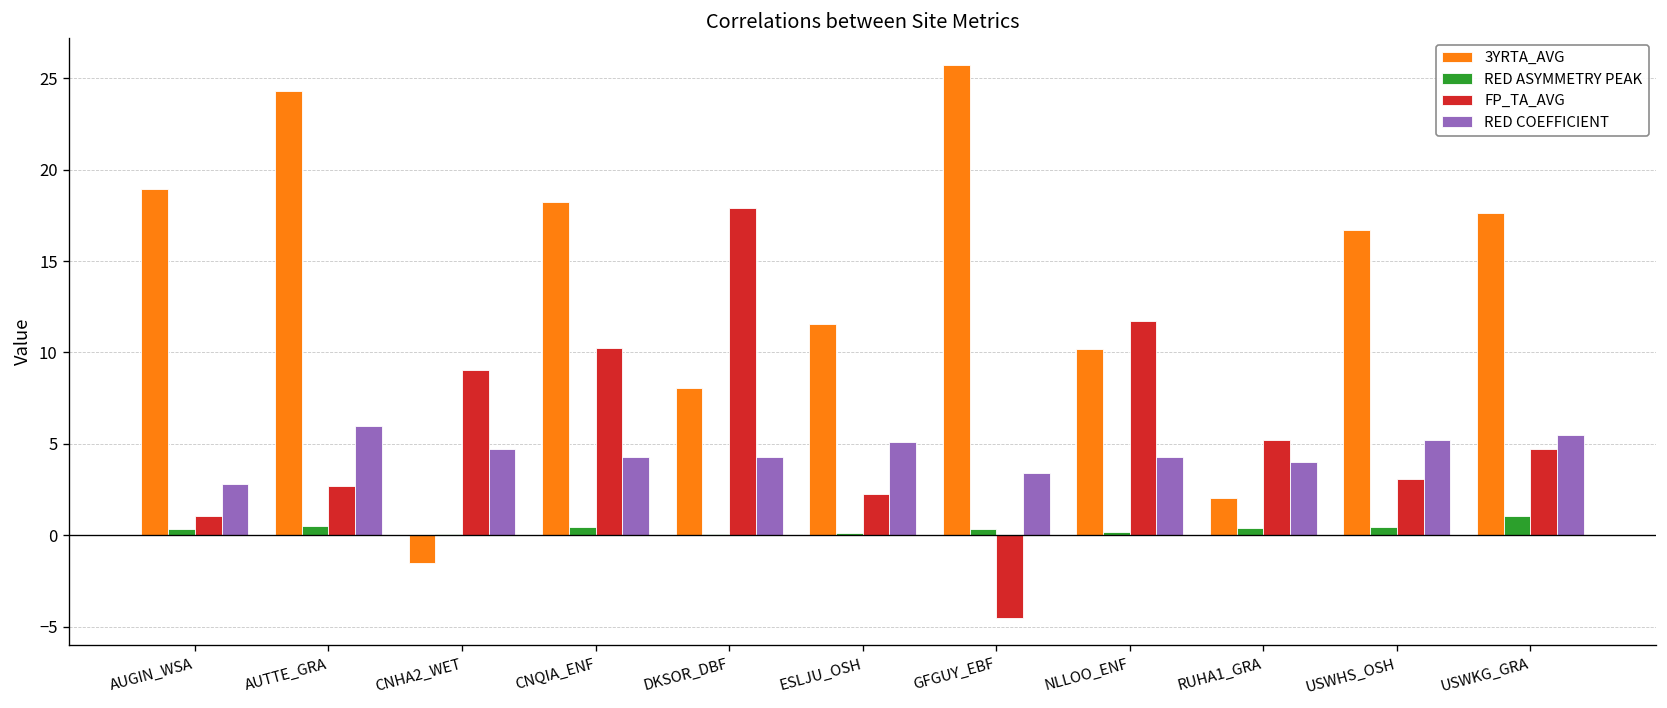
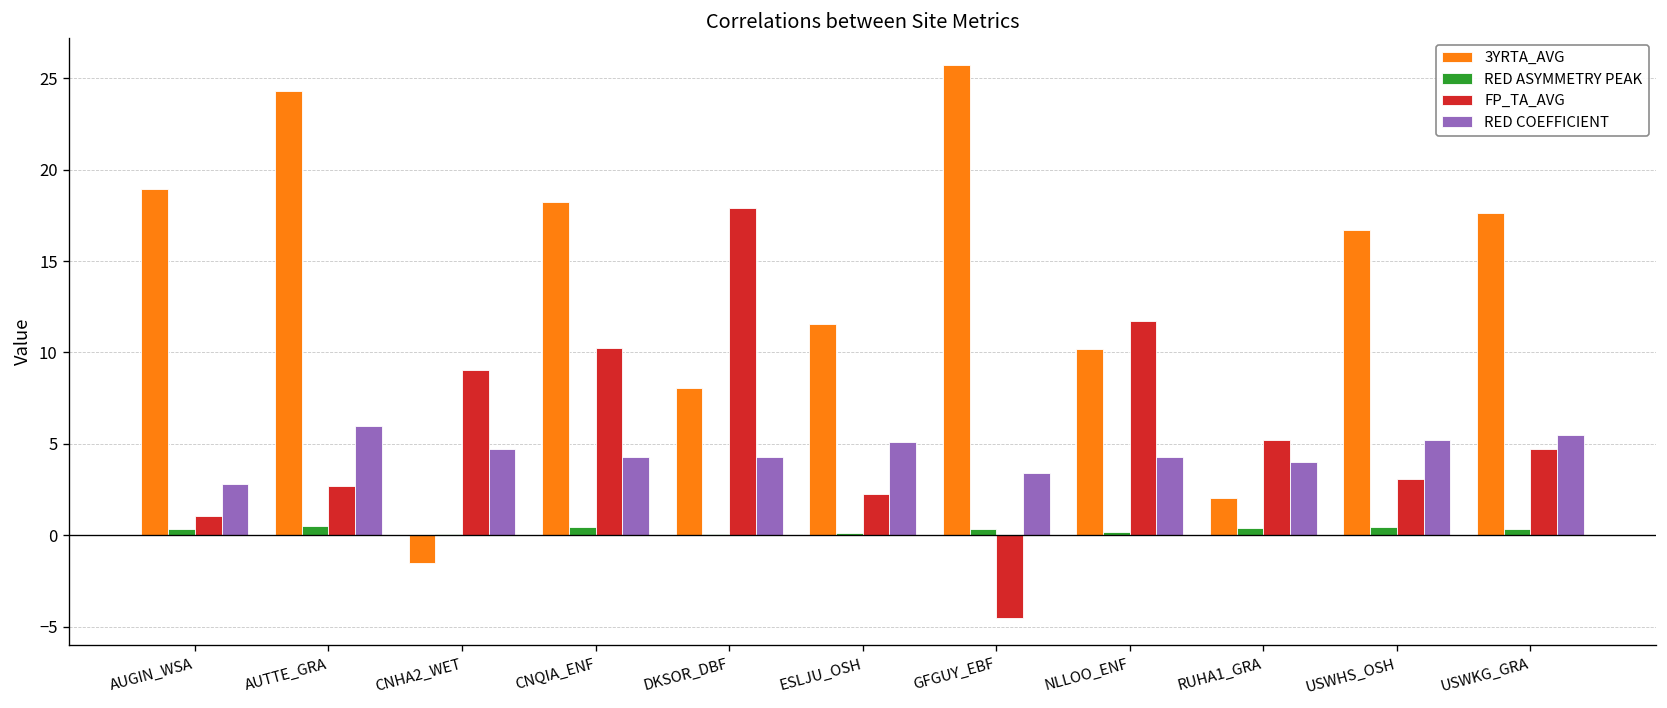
RED ASYMMETRY PEAK, USWKG_GRA: 1.1 -> 0.3
